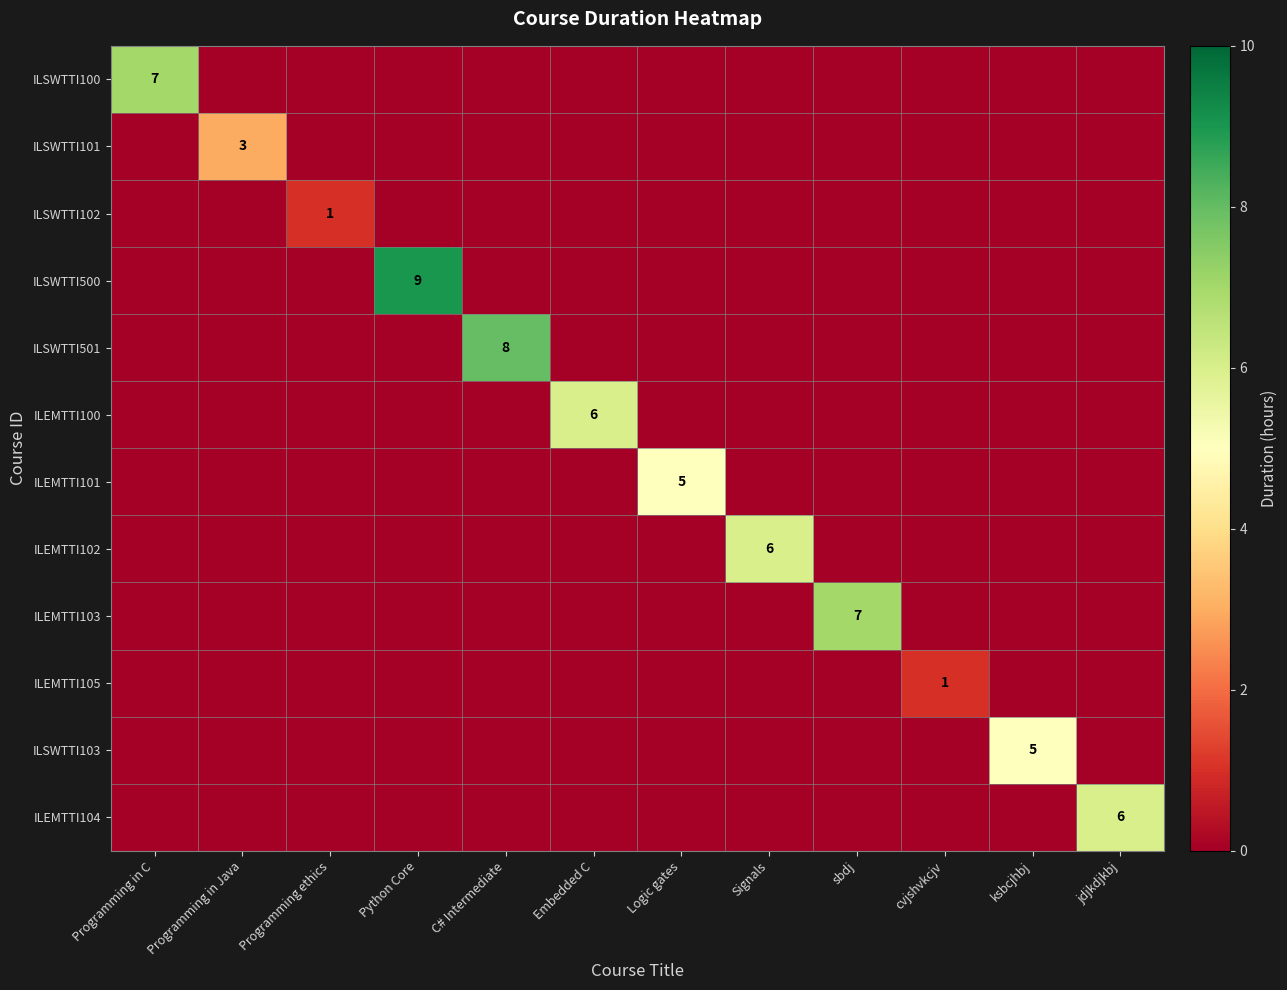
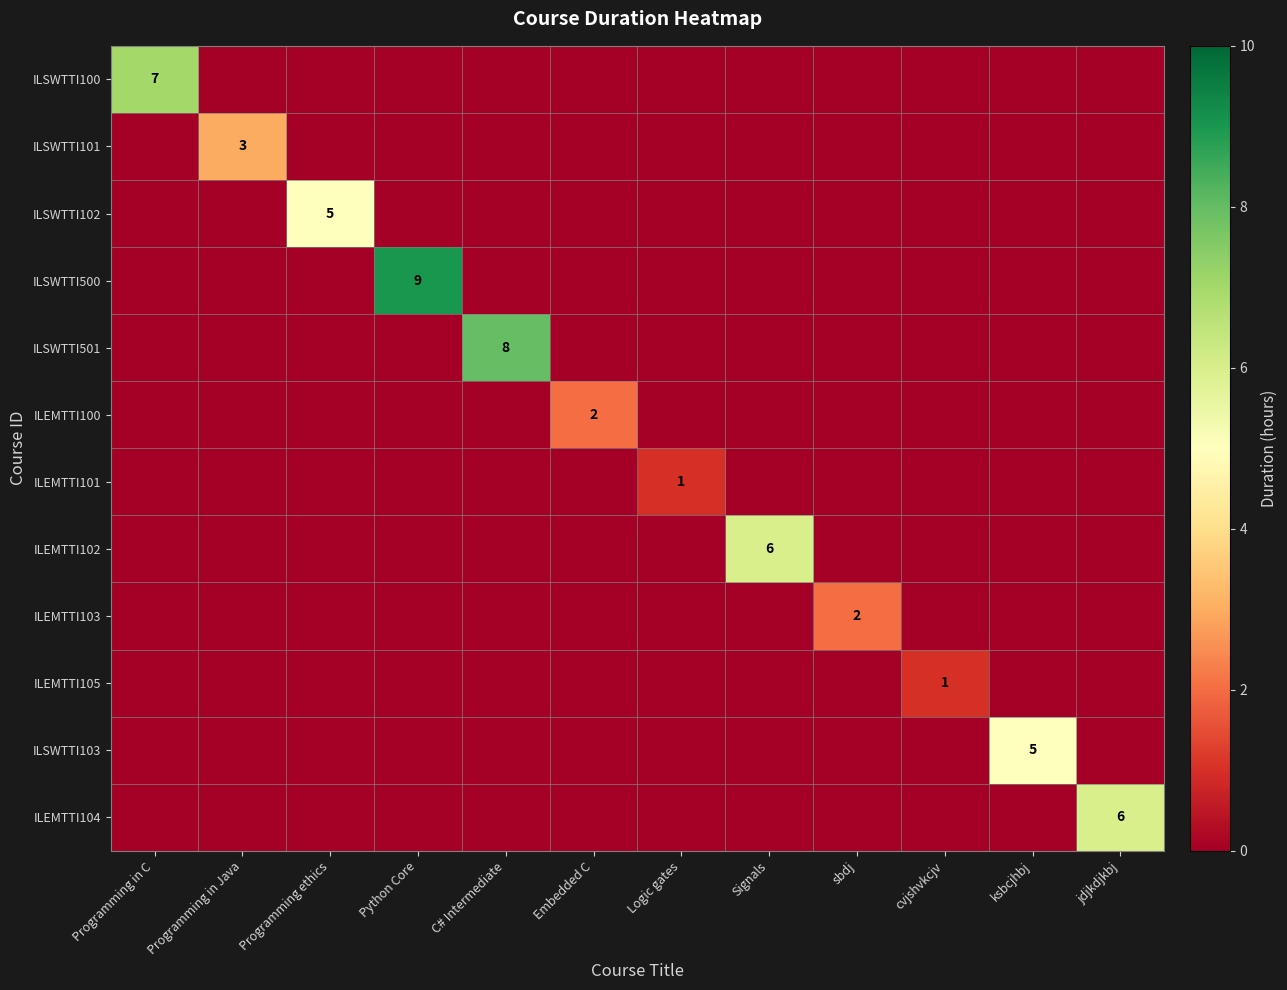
ILSWTTI102, Programming ethics: 1 -> 5
ILEMTTI100, Embedded C: 6 -> 2
ILEMTTI101, Logic gates: 5 -> 1
ILEMTTI103, sbdj: 7 -> 2
